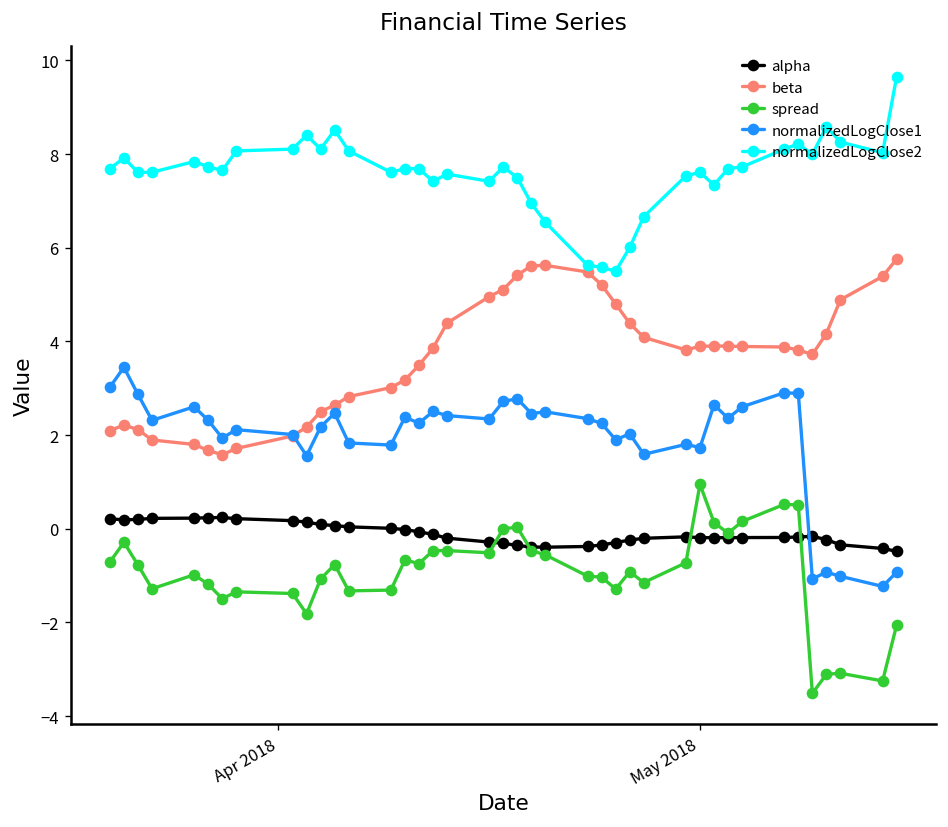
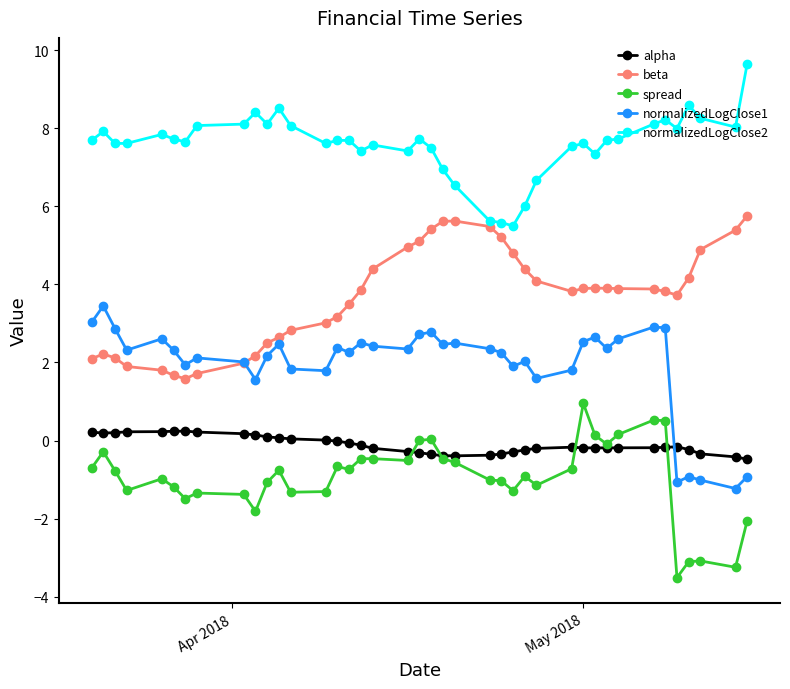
normalizedLogClose1, May 2018: 1.7 -> 2.5
